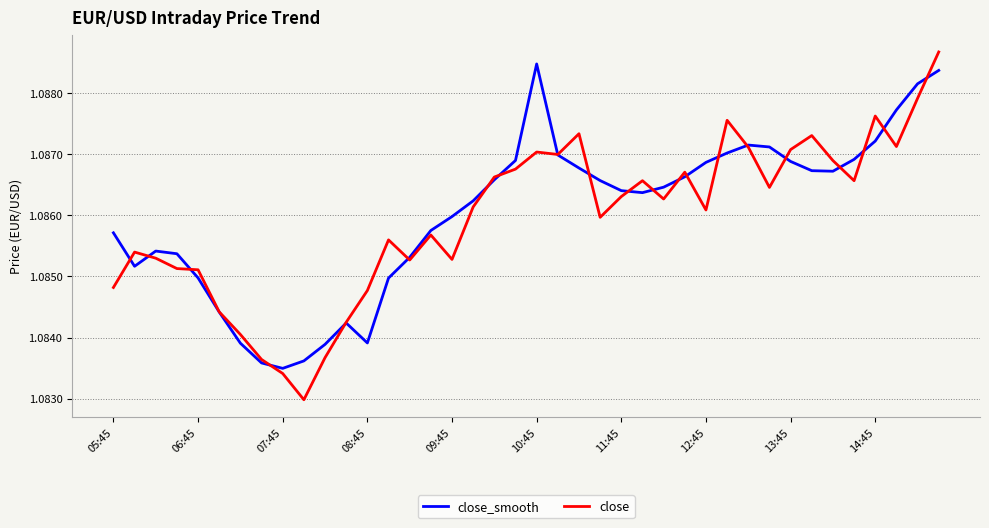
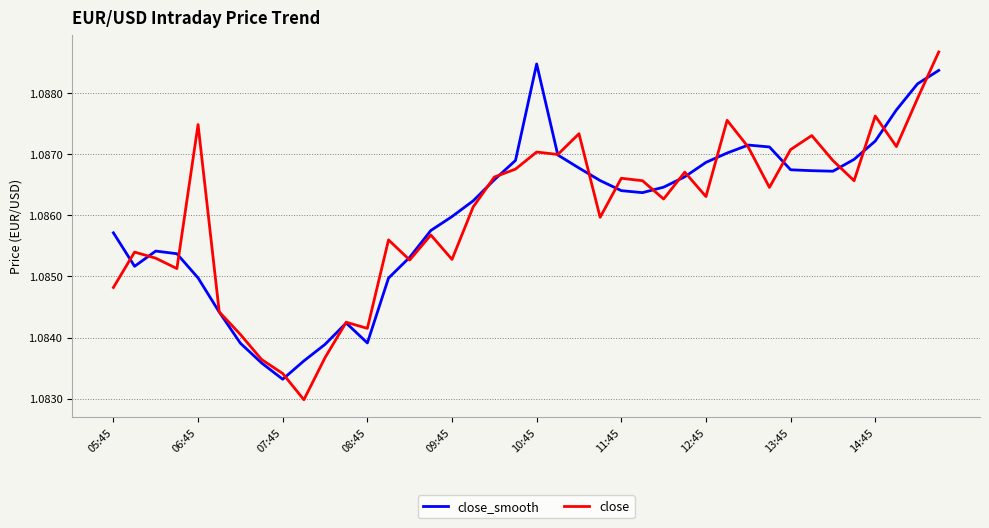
close, 06:45: 1.0851 -> 1.0875
close_smooth, 07:45: 1.0835 -> 1.0833
close, 08:45: 1.0848 -> 1.0842
close, 11:45: 1.0863 -> 1.0866
close, 12:45: 1.0861 -> 1.0863
close_smooth, 13:45: 1.0869 -> 1.0867
